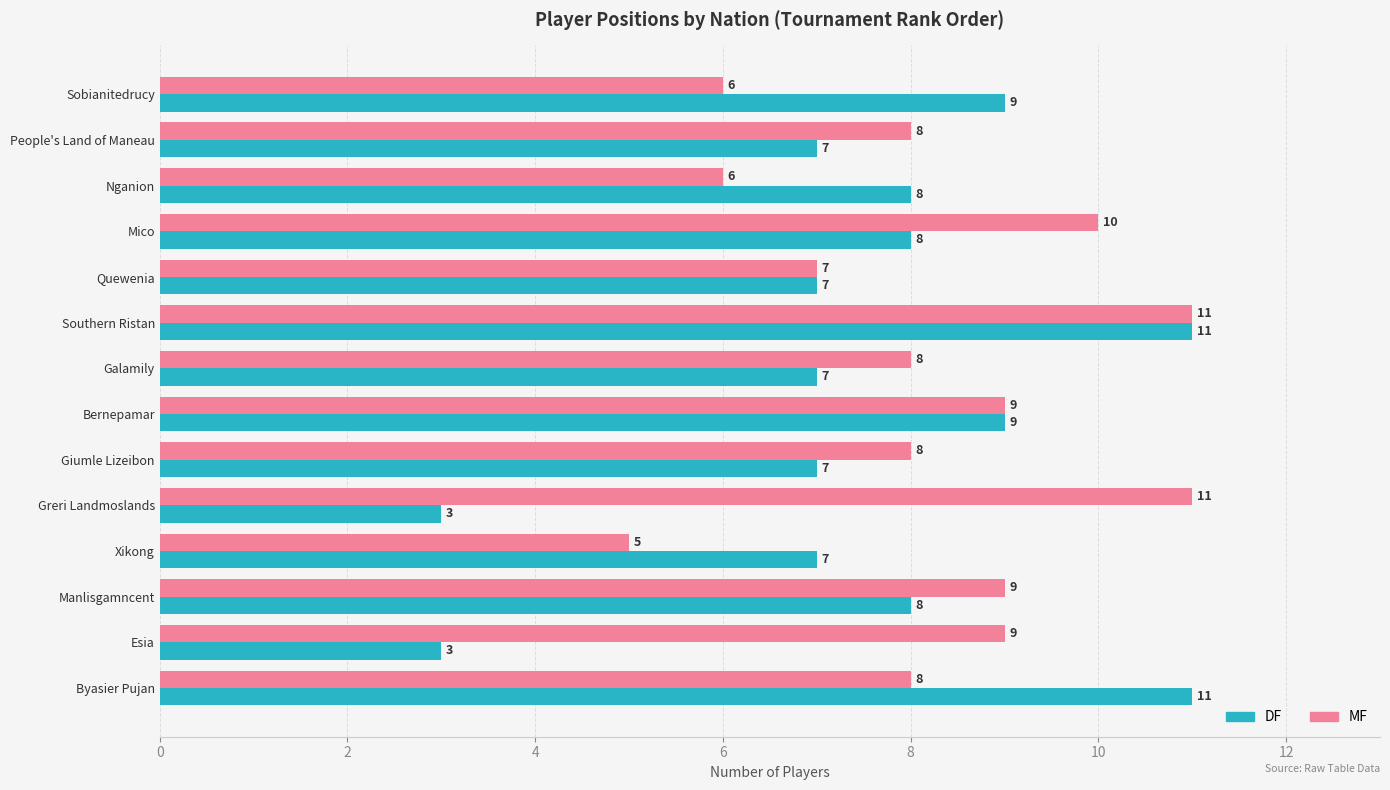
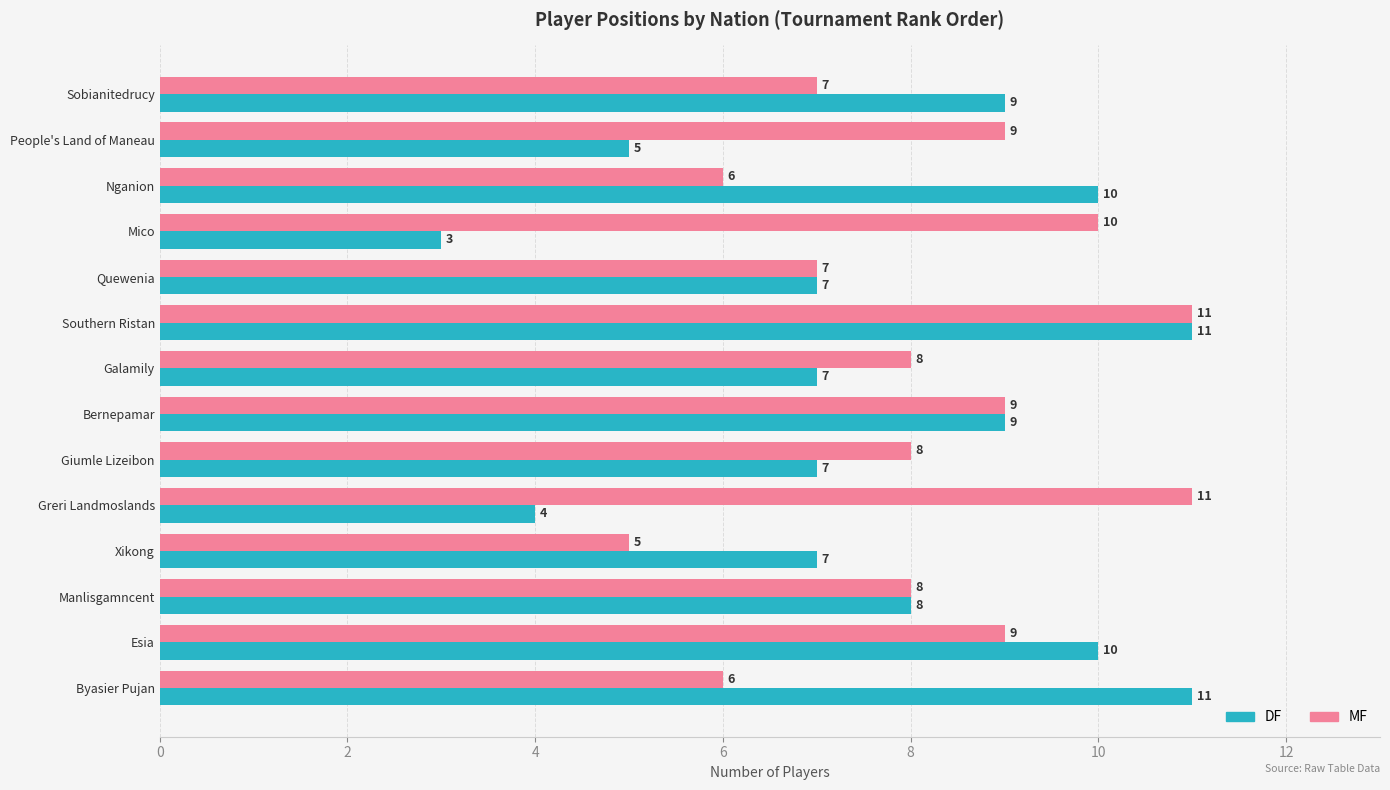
MF, Sobianitedrucy: 6 -> 7
MF, People's Land of Maneau: 8 -> 9
DF, People's Land of Maneau: 7 -> 5
DF, Nganion: 8 -> 10
DF, Mico: 8 -> 3
DF, Greri Landmoslands: 3 -> 4
MF, Manlisgamncent: 9 -> 8
DF, Esia: 3 -> 10
MF, Byasier Pujan: 8 -> 6
